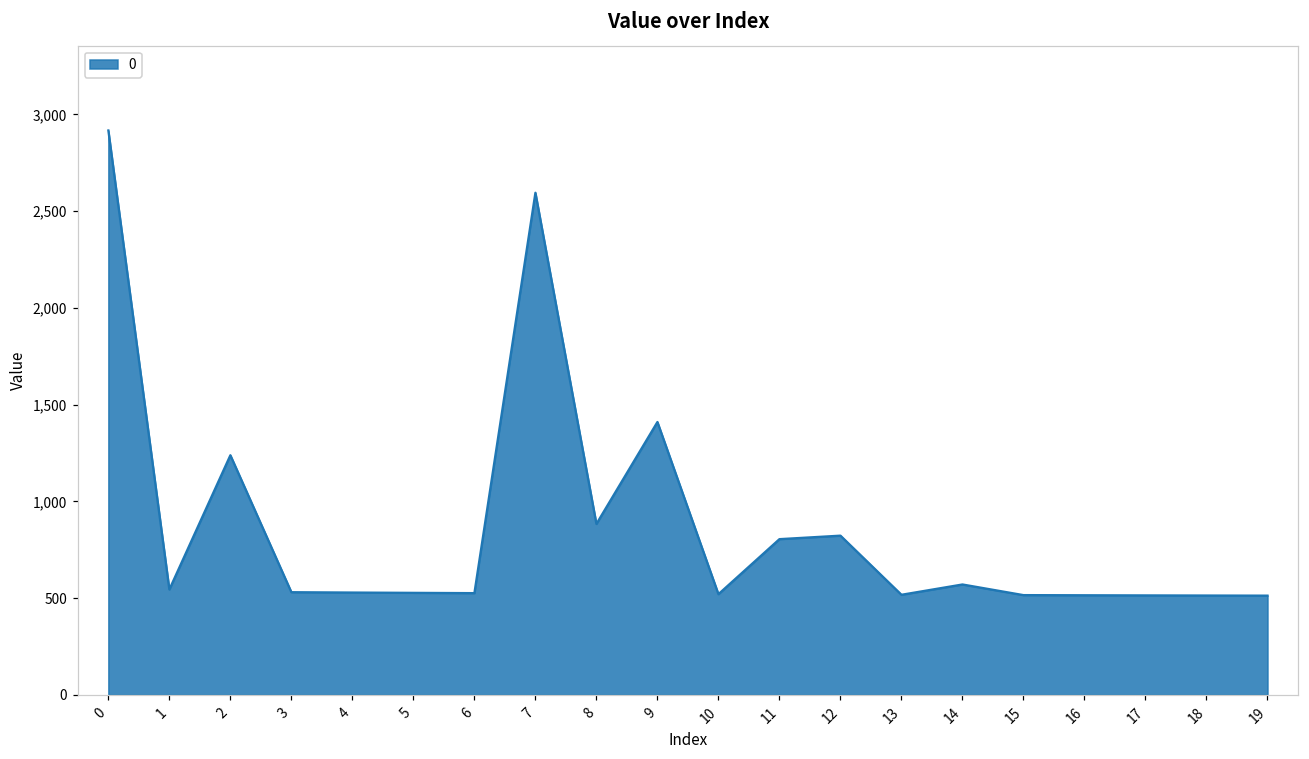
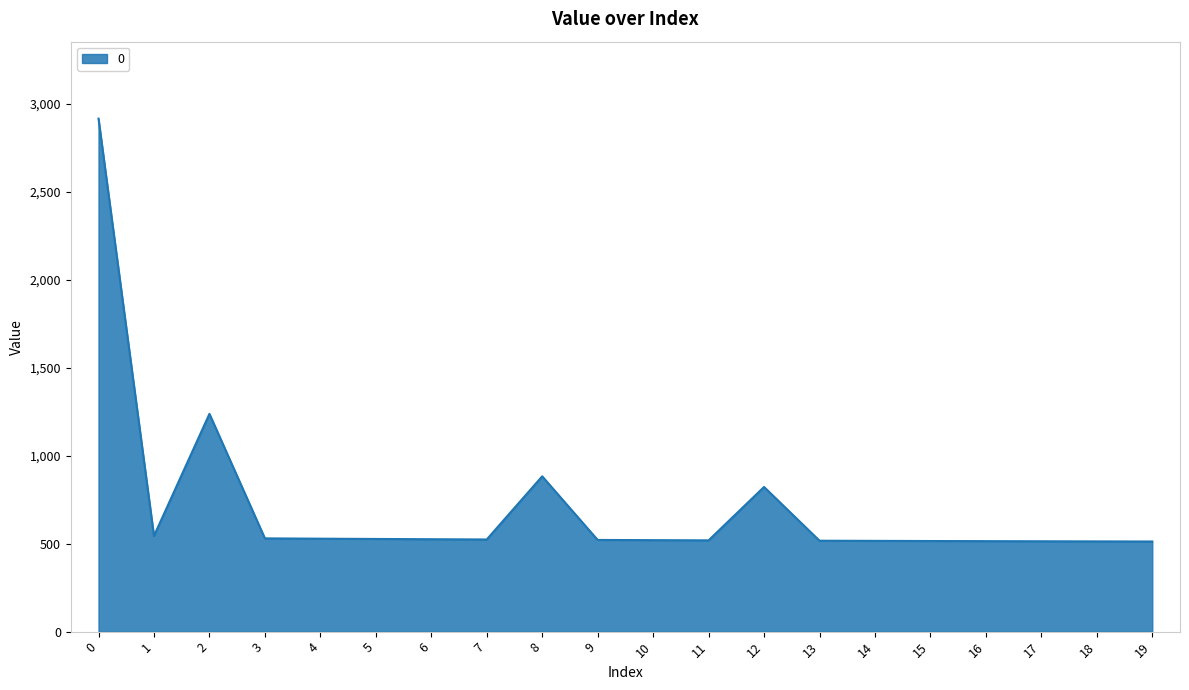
7: 2,600 -> 520
9: 1,410 -> 520
11: 800 -> 520
14: 570 -> 520
